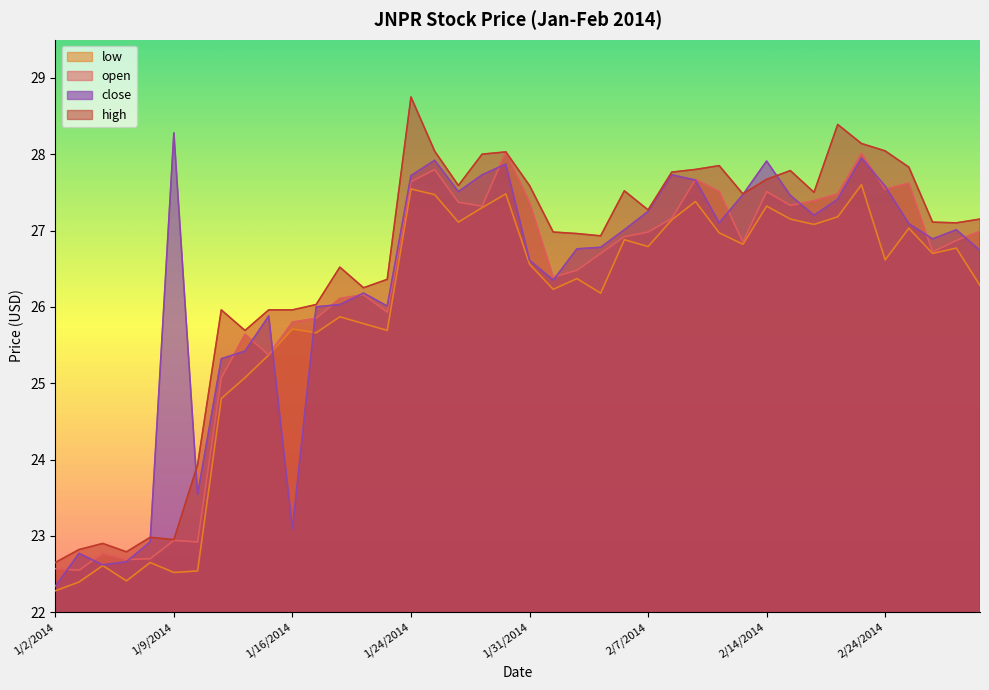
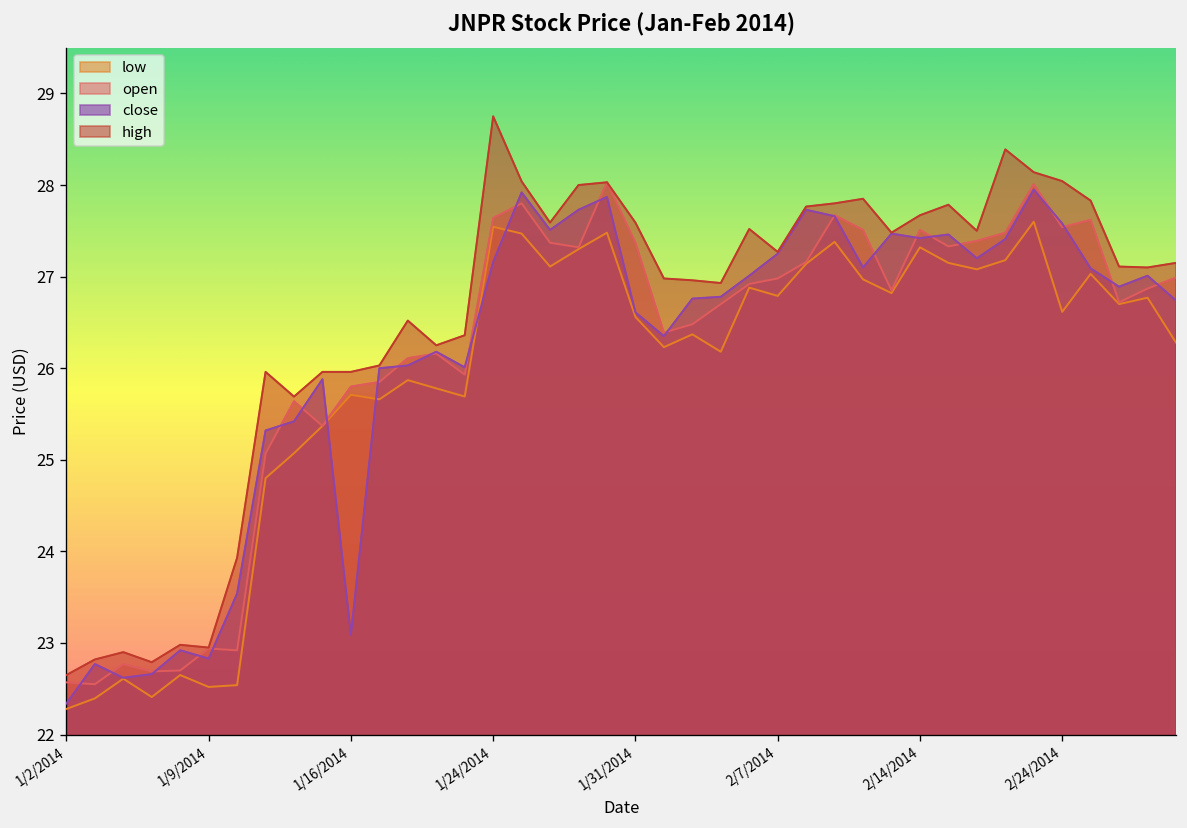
close, 1/9/2014: 28.3 -> 22.8
close, 1/24/2014: 27.7 -> 27.2
close, 2/14/2014: 27.9 -> 27.4
